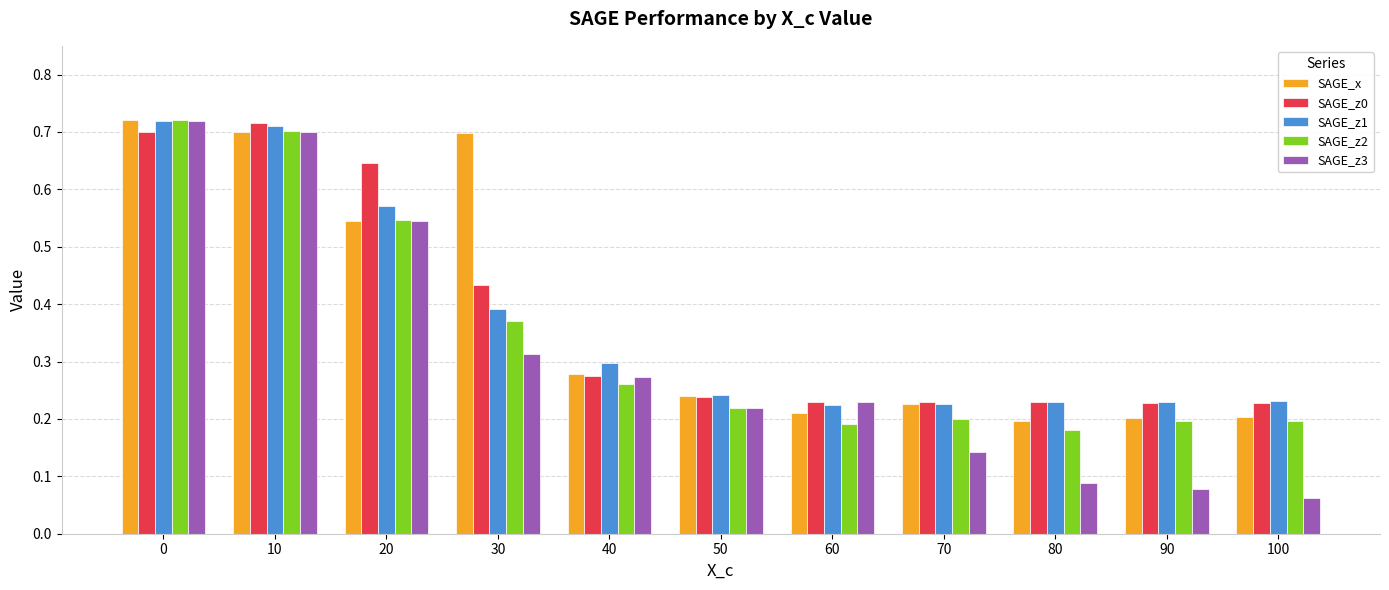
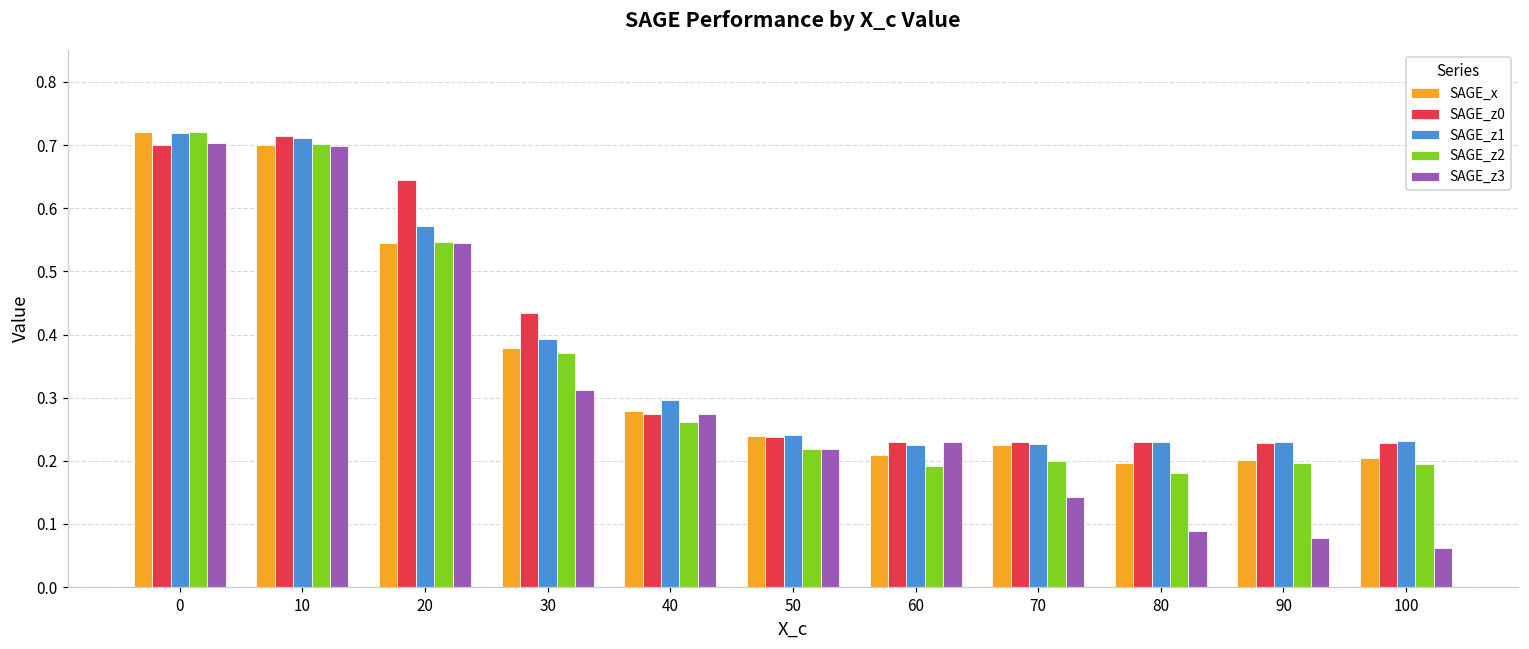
SAGE_z3, 0: 0.72 -> 0.70
SAGE_x, 30: 0.70 -> 0.38
